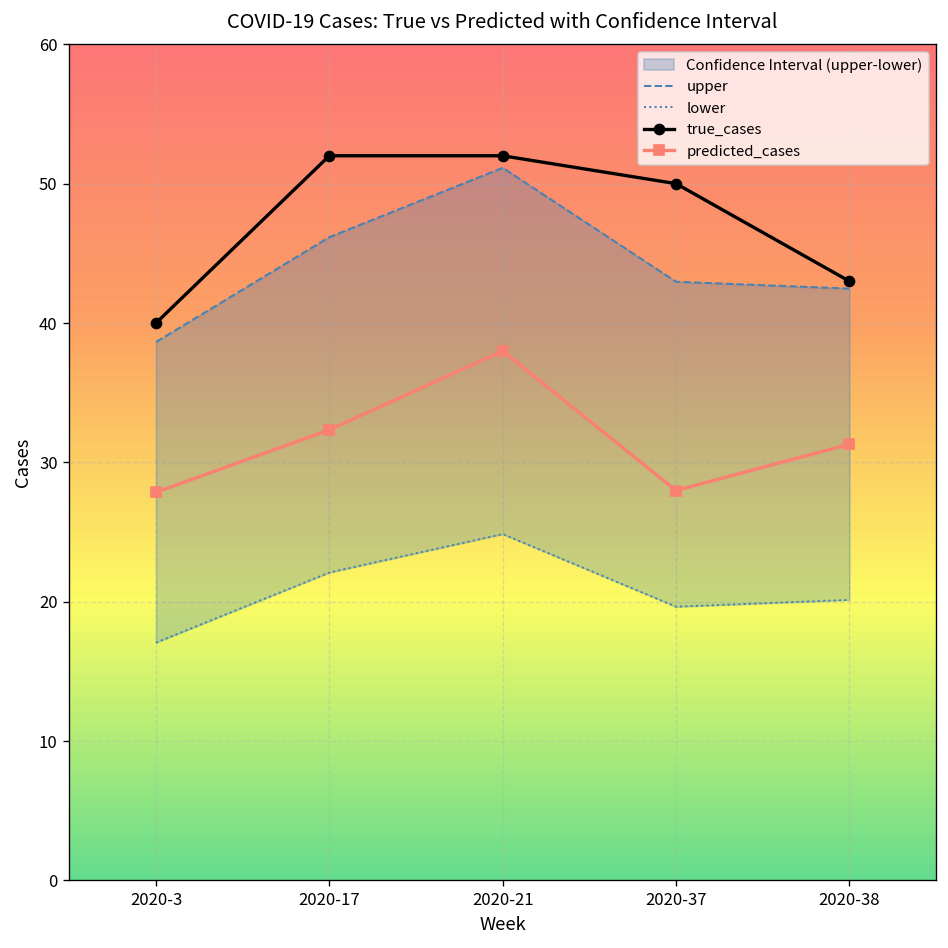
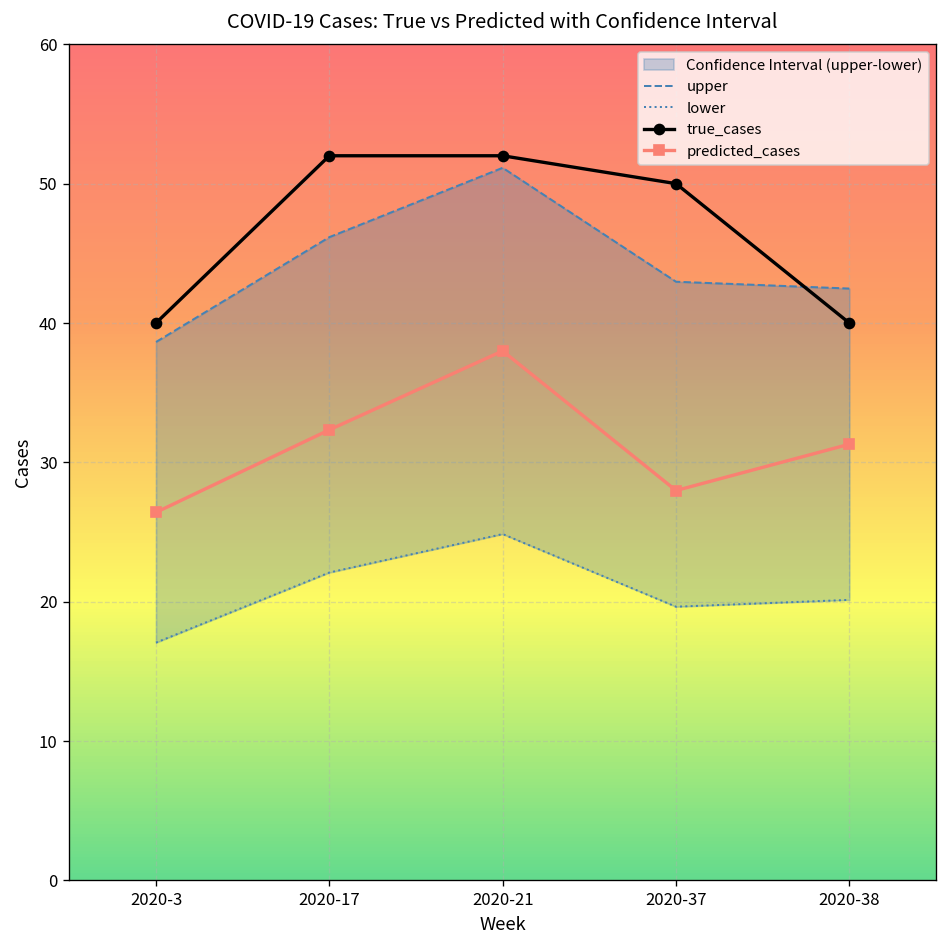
predicted_cases, 2020-3: 27.9 -> 26.4
true_cases, 2020-38: 43 -> 40
